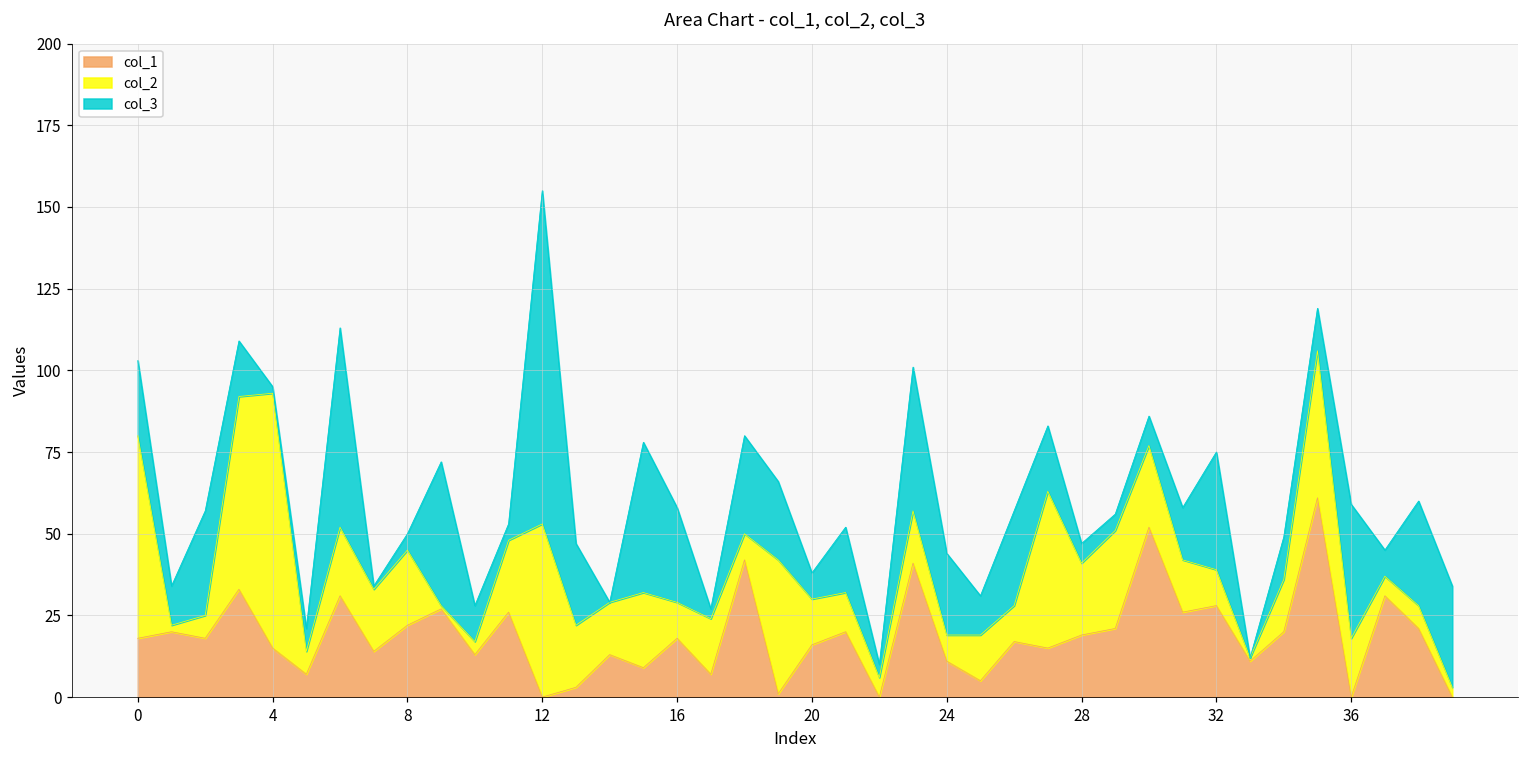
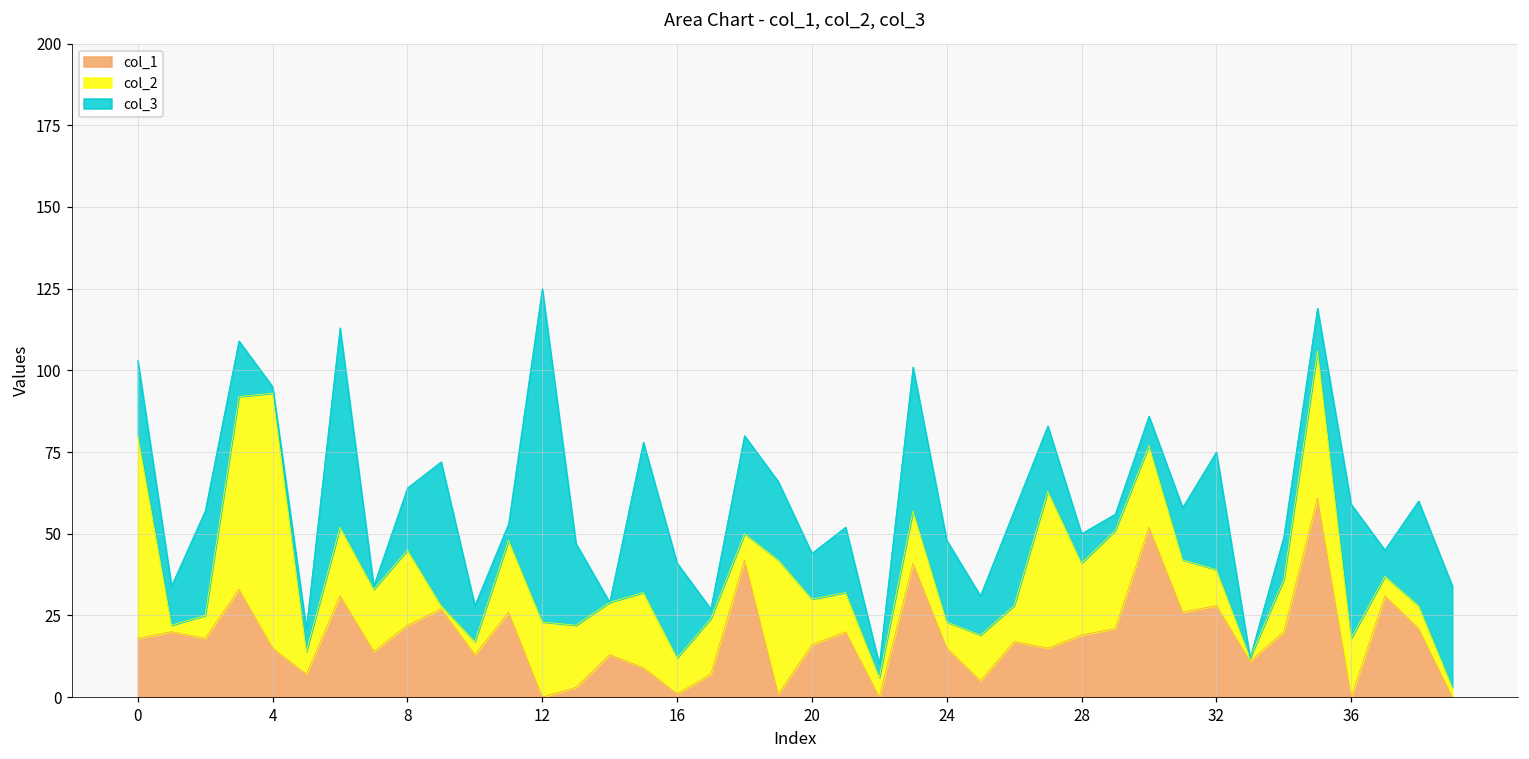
col_3, 8: 5 -> 19
col_2, 12: 53 -> 23
col_1, 16: 18 -> 1
col_3, 20: 8 -> 14
col_1, 24: 11 -> 15
col_3, 28: 6 -> 9
